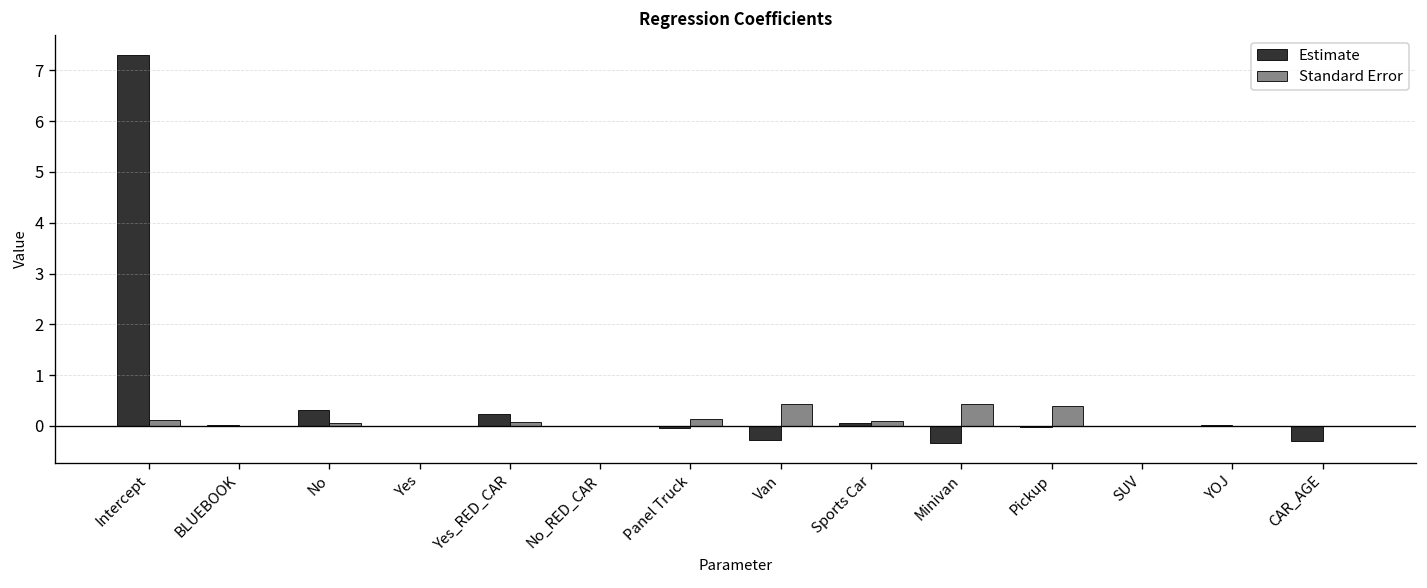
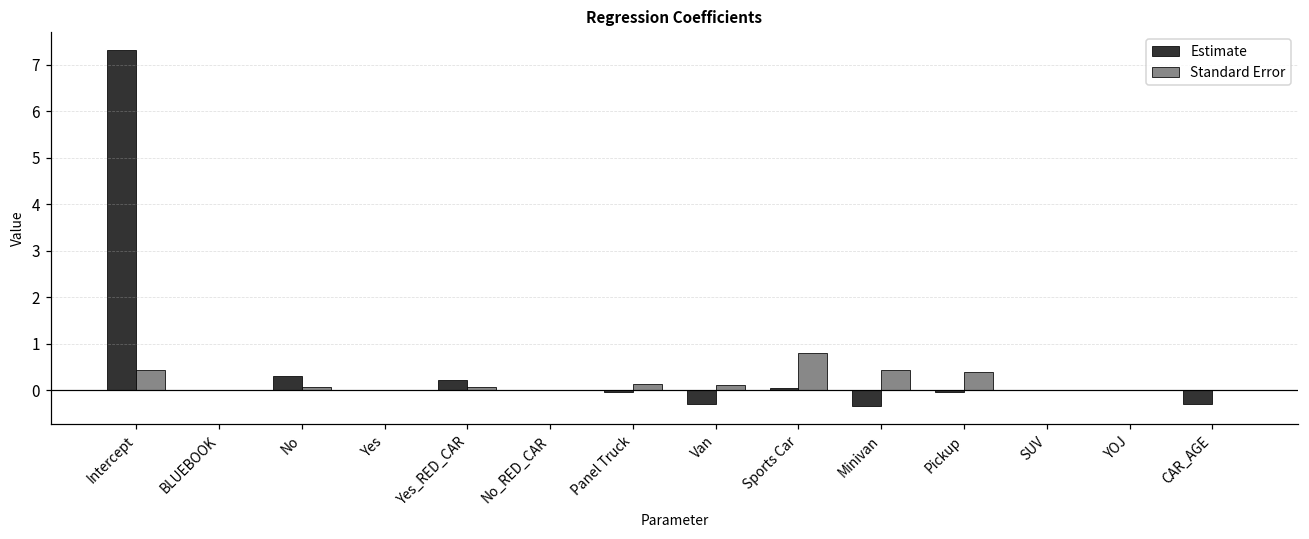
Standard Error, Intercept: 0.1 -> 0.4
Standard Error, Van: 0.4 -> 0.1
Standard Error, Sports Car: 0.1 -> 0.8
